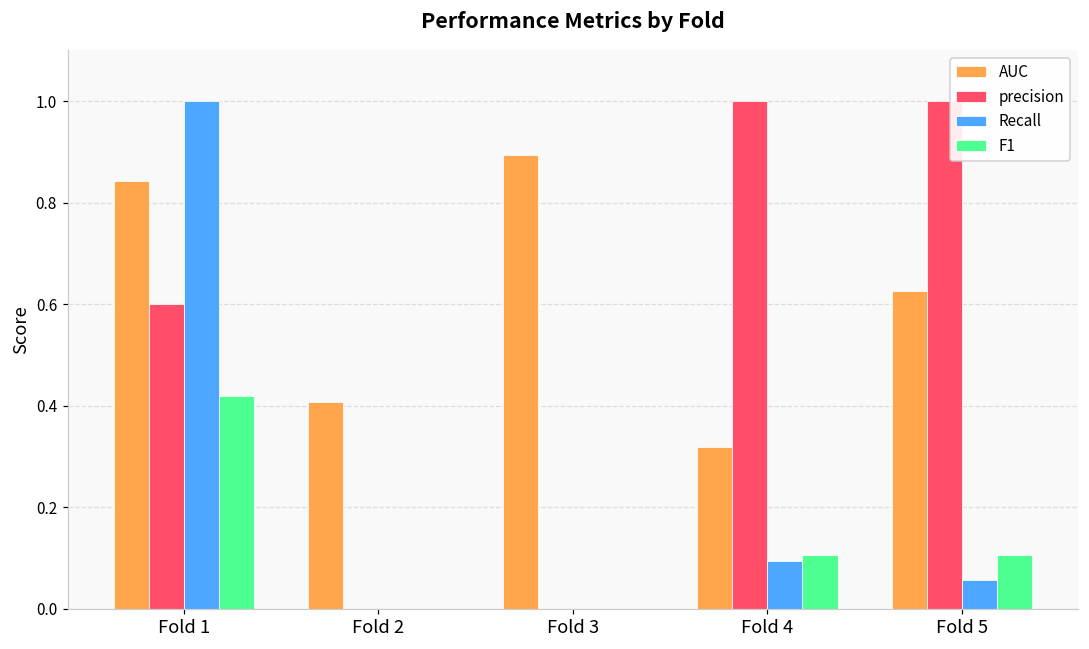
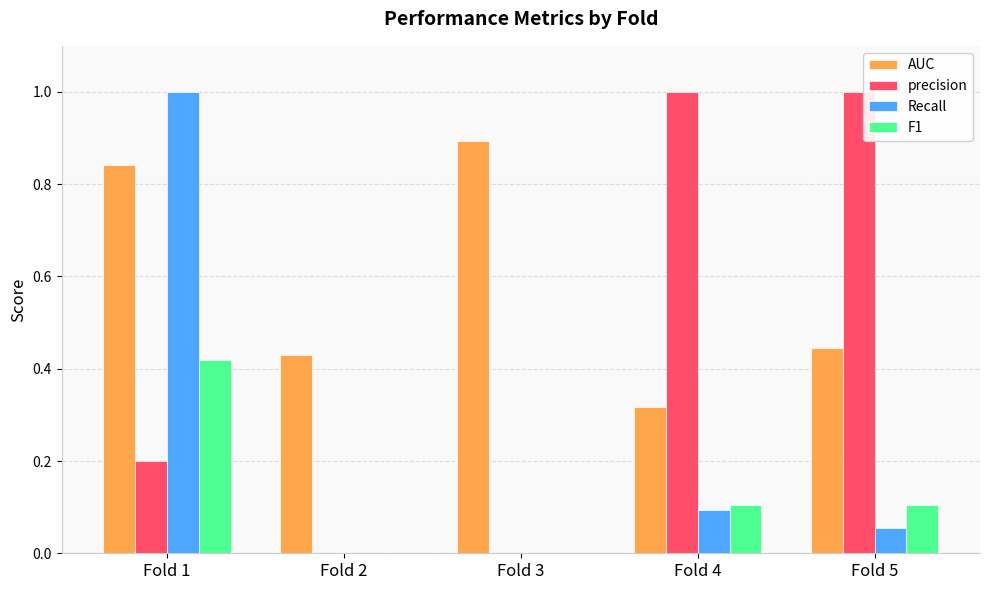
precision, Fold 1: 0.6 -> 0.2
AUC, Fold 2: 0.41 -> 0.43
AUC, Fold 5: 0.63 -> 0.45
